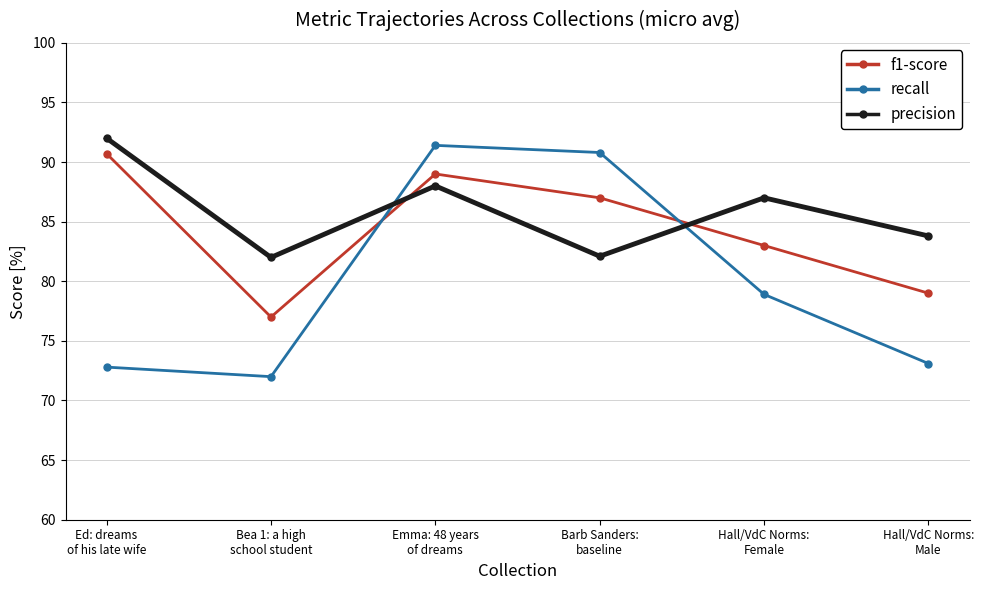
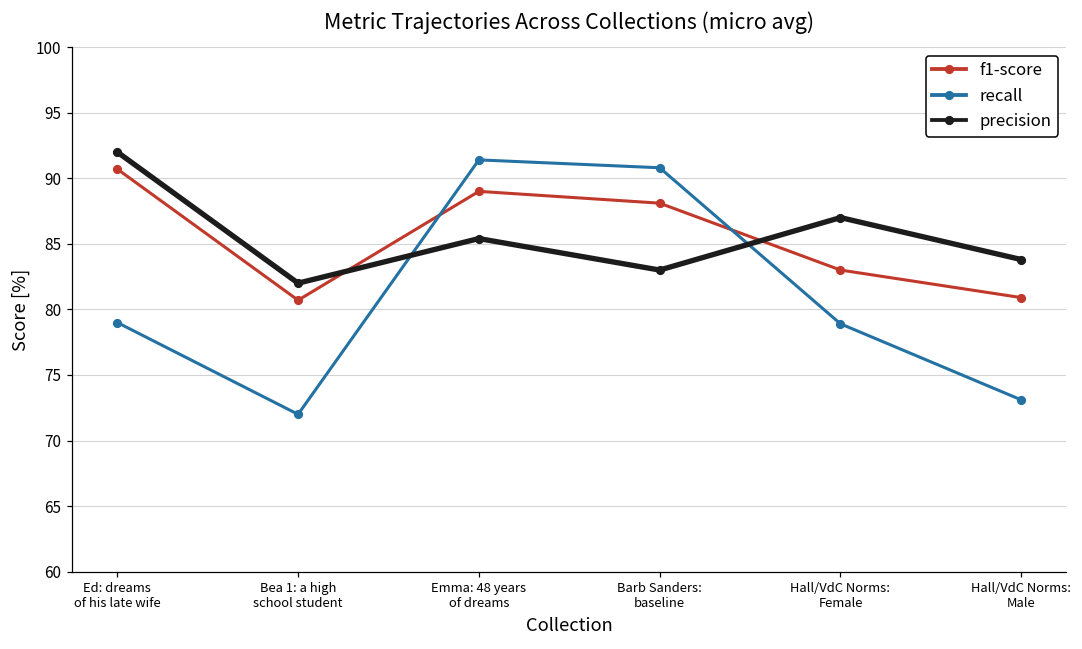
recall, Ed: dreams of his late wife: 72.8 -> 79.0
f1-score, Bea 1: a high school student: 77.0 -> 80.7
precision, Emma: 48 years of dreams: 88.0 -> 85.4
f1-score, Barb Sanders: baseline: 87.0 -> 88.1
precision, Barb Sanders: baseline: 82.1 -> 83.0
f1-score, Hall/VdC Norms: Male: 79.0 -> 80.9
